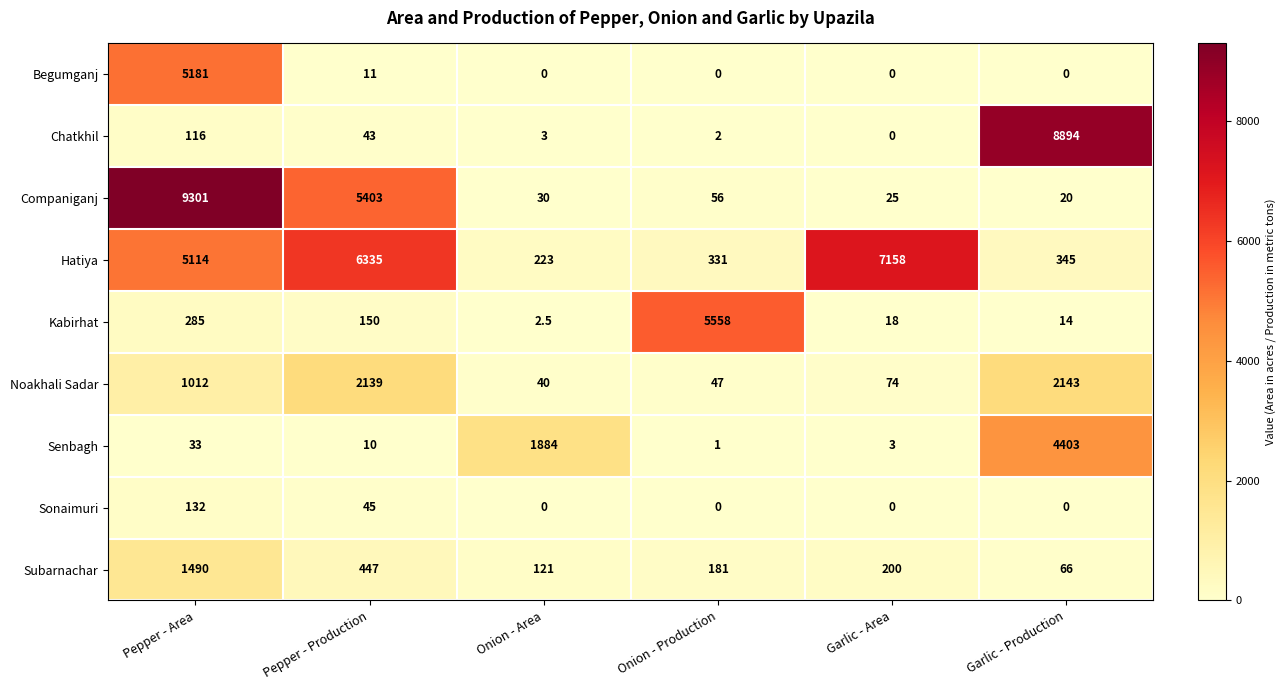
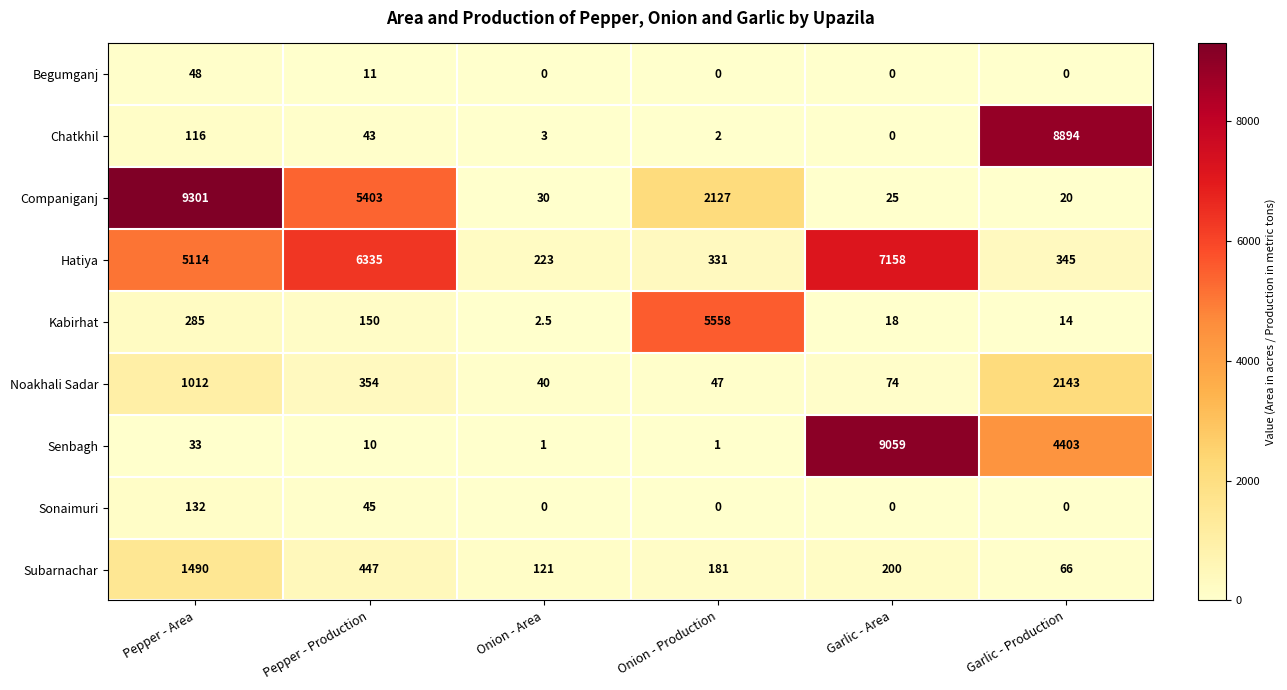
Begumganj, Pepper - Area: 5181 -> 48
Companiganj, Onion - Production: 56 -> 2127
Noakhali Sadar, Pepper - Production: 2139 -> 354
Senbagh, Onion - Area: 1884 -> 1
Senbagh, Garlic - Area: 3 -> 9059
